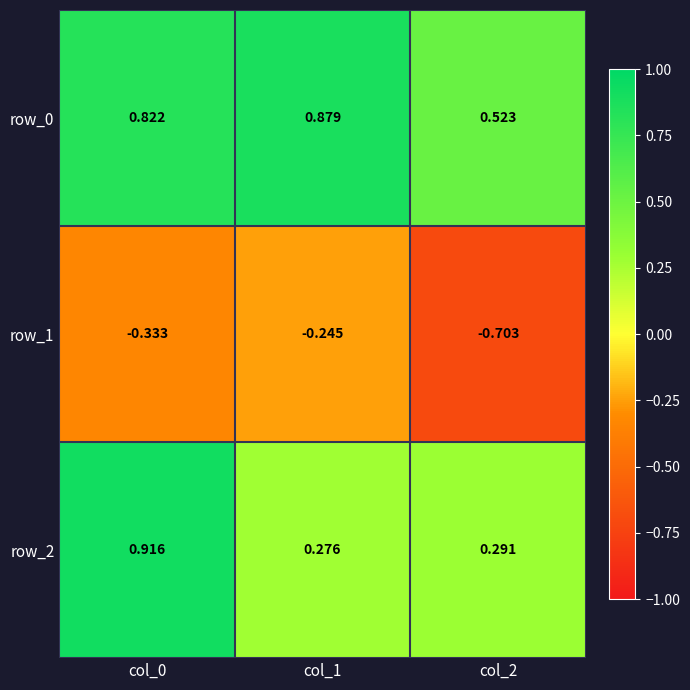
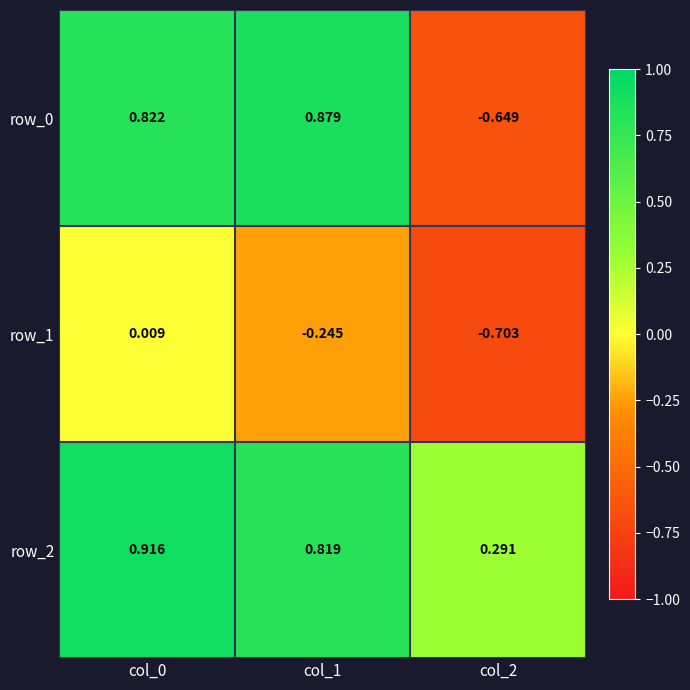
row_0, col_2: 0.523 -> -0.649
row_1, col_0: -0.333 -> 0.009
row_2, col_1: 0.276 -> 0.819
